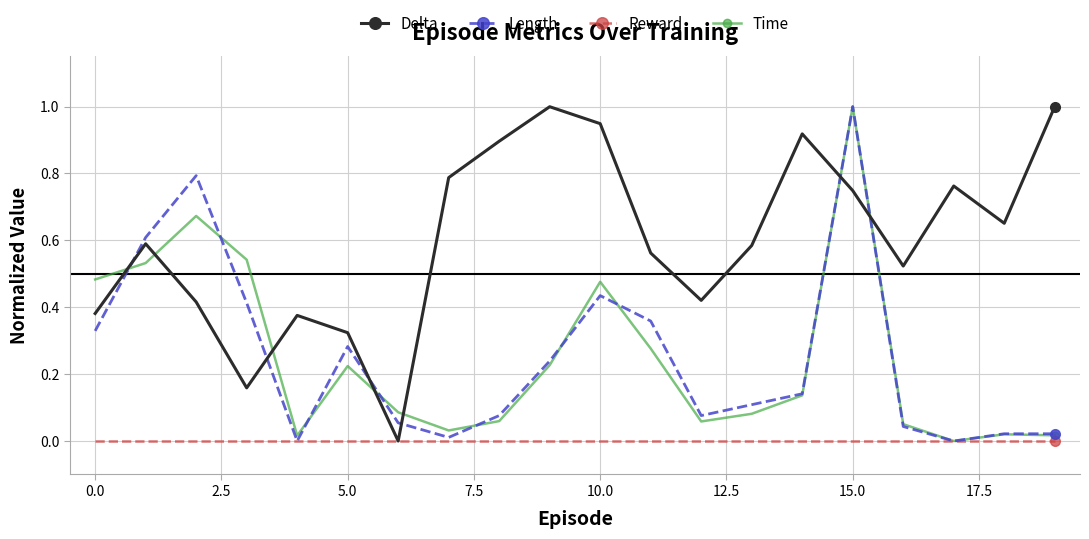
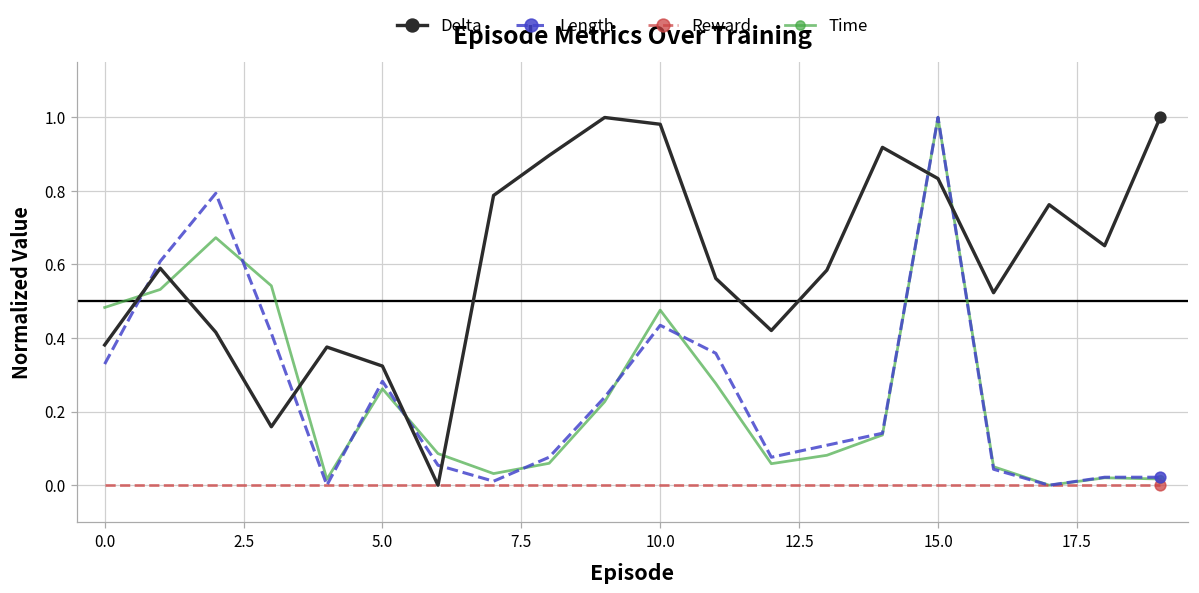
Time, 5.0: 0.22 -> 0.26
Delta, 10.0: 0.95 -> 0.98
Delta, 15.0: 0.75 -> 0.83
